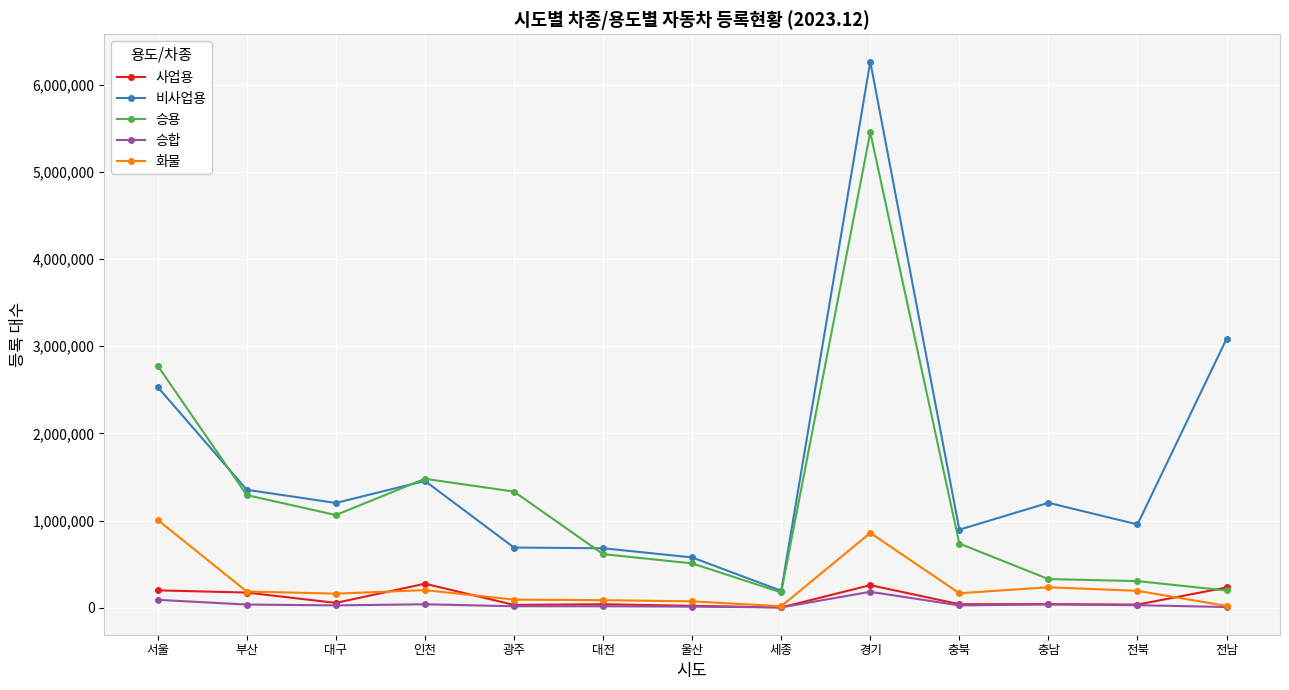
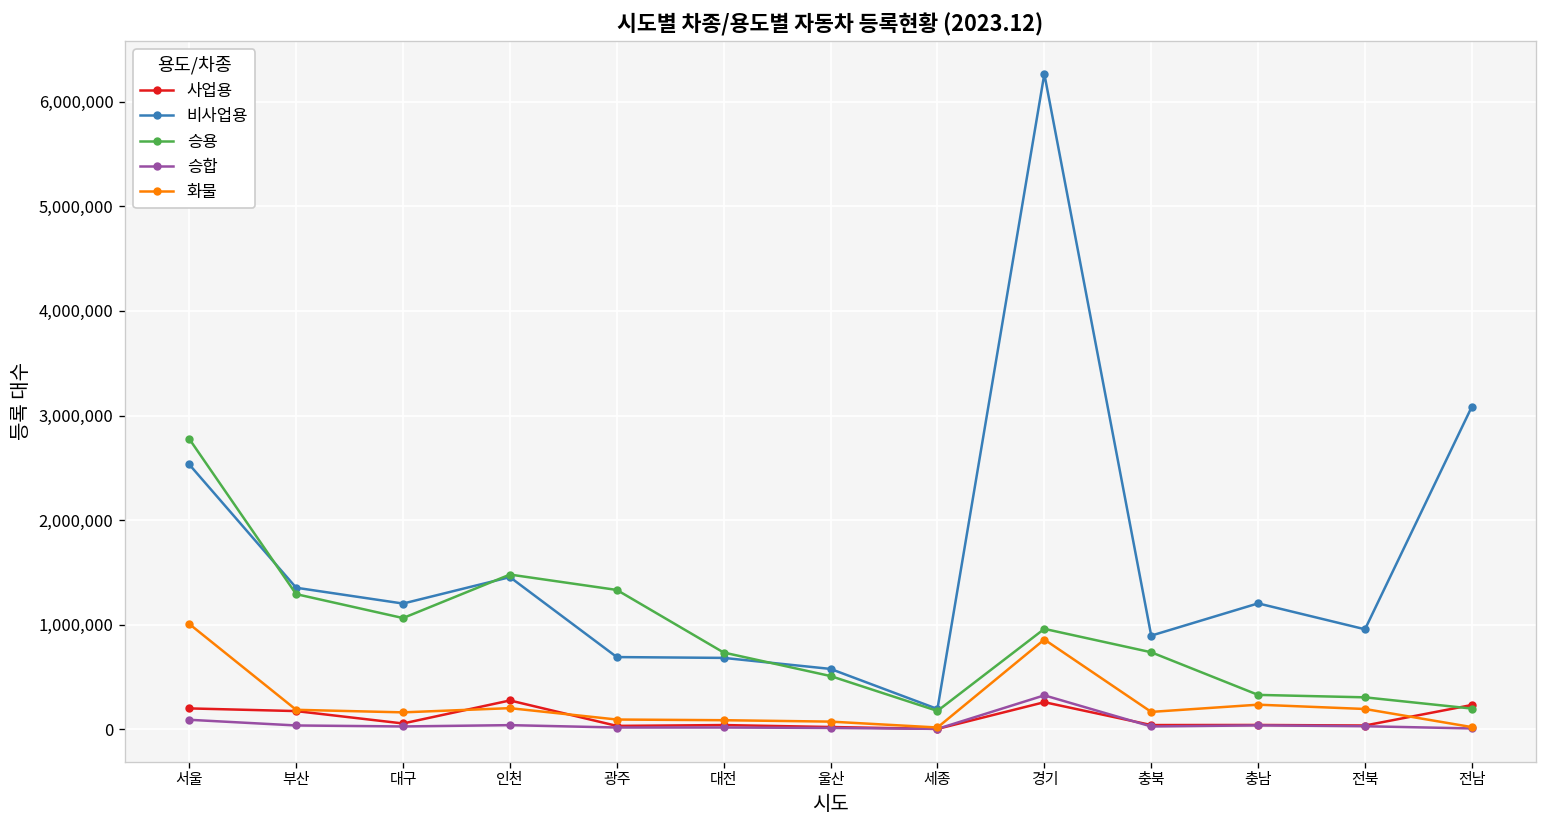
승용, 대전: 600,000 -> 700,000
승용, 경기: 5,500,000 -> 1,000,000
승합, 경기: 200,000 -> 300,000
